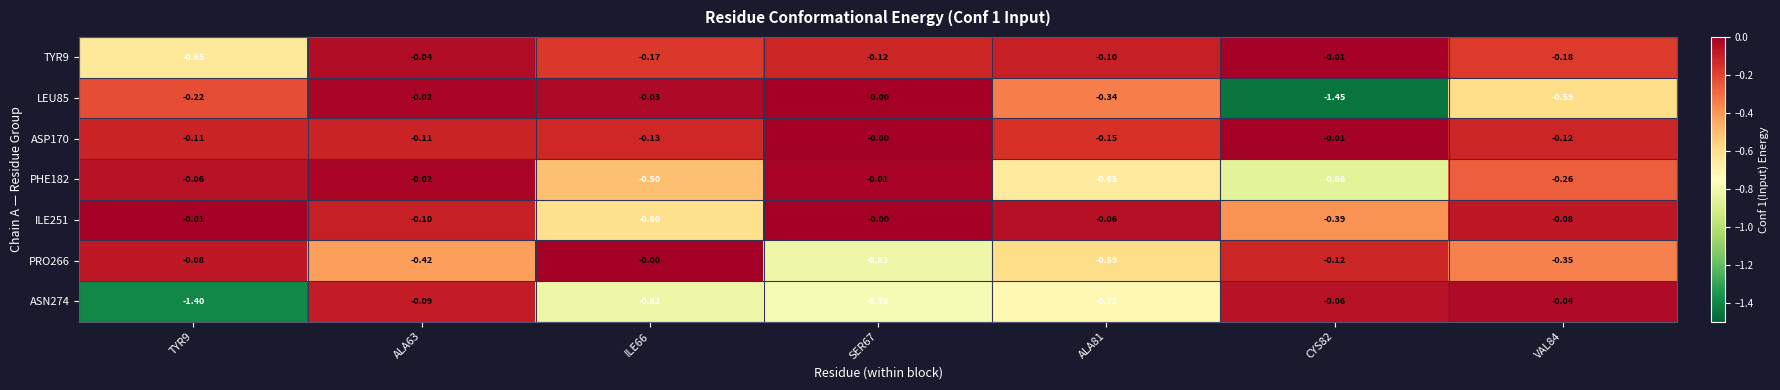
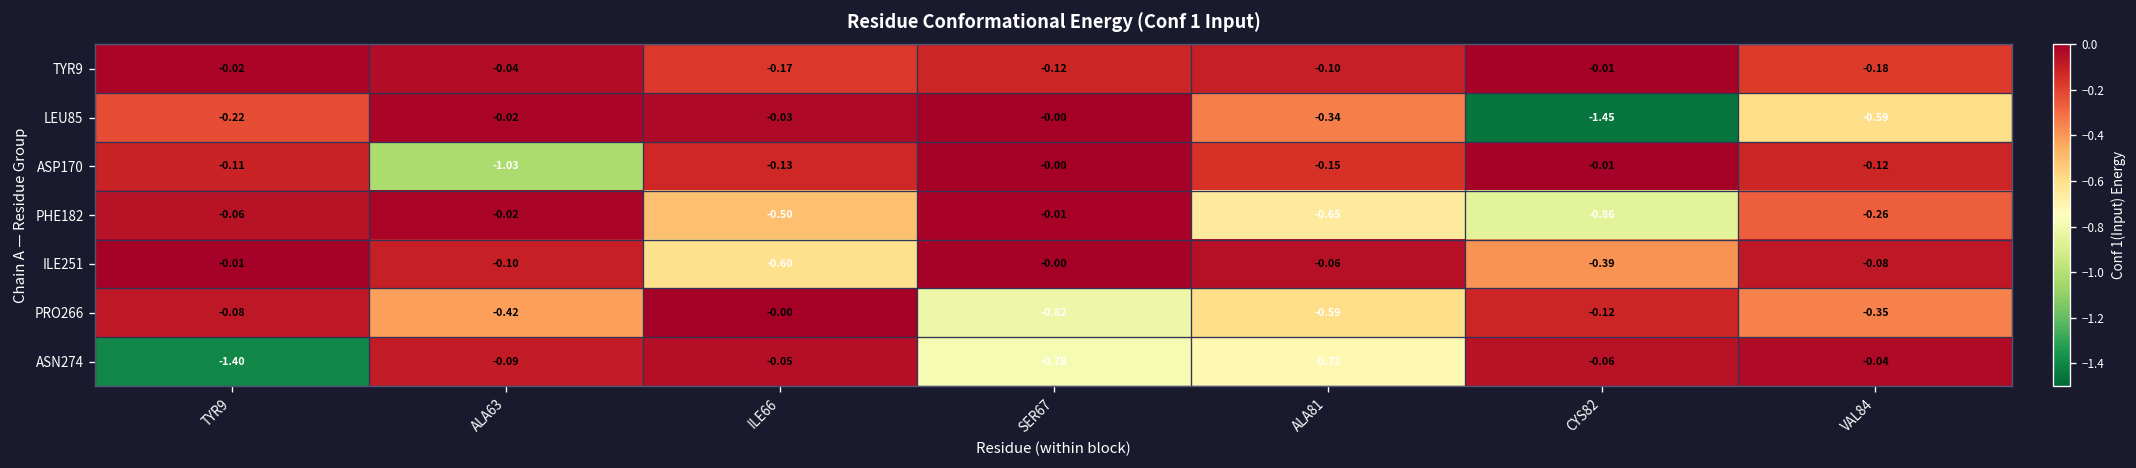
TYR9, TYR9: -0.65 -> -0.02
ASP170, ALA63: -0.11 -> -1.03
ASN274, ILE66: -0.82 -> -0.05
